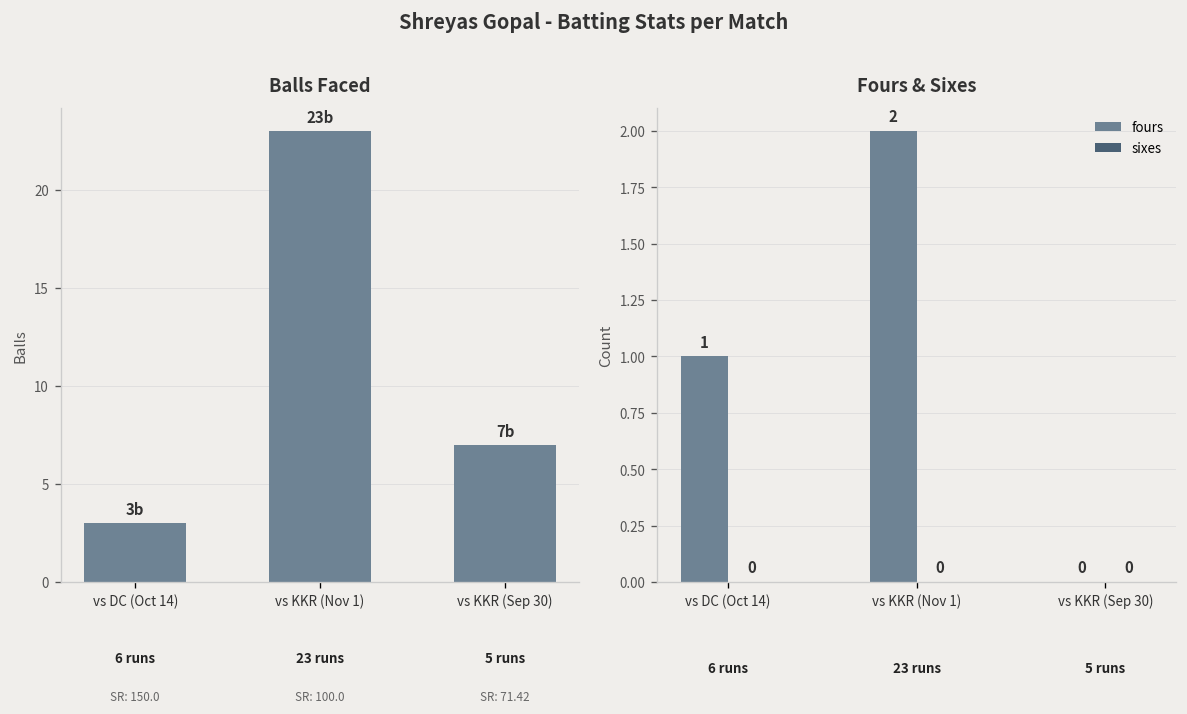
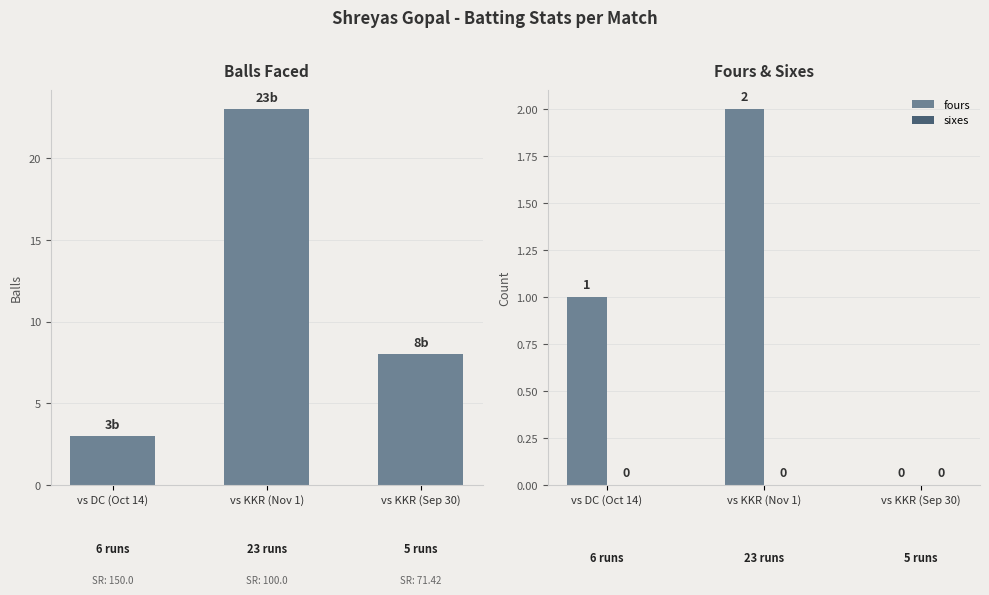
Balls Faced, vs KKR (Sep 30): 7b -> 8b
